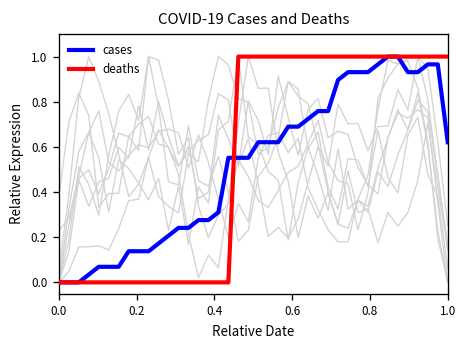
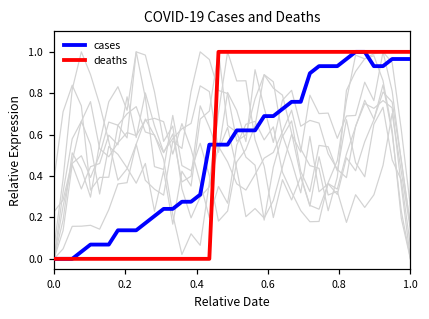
cases, 1.0: 0.62 -> 0.97
